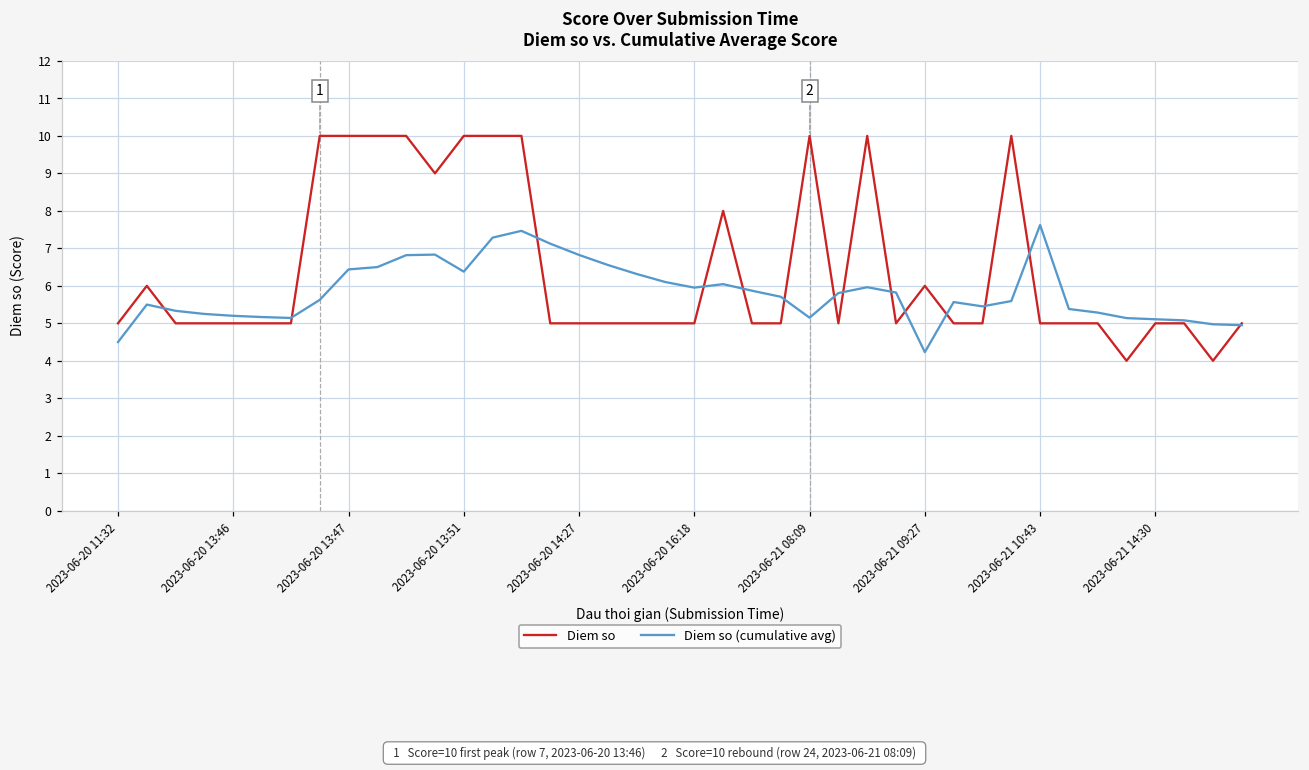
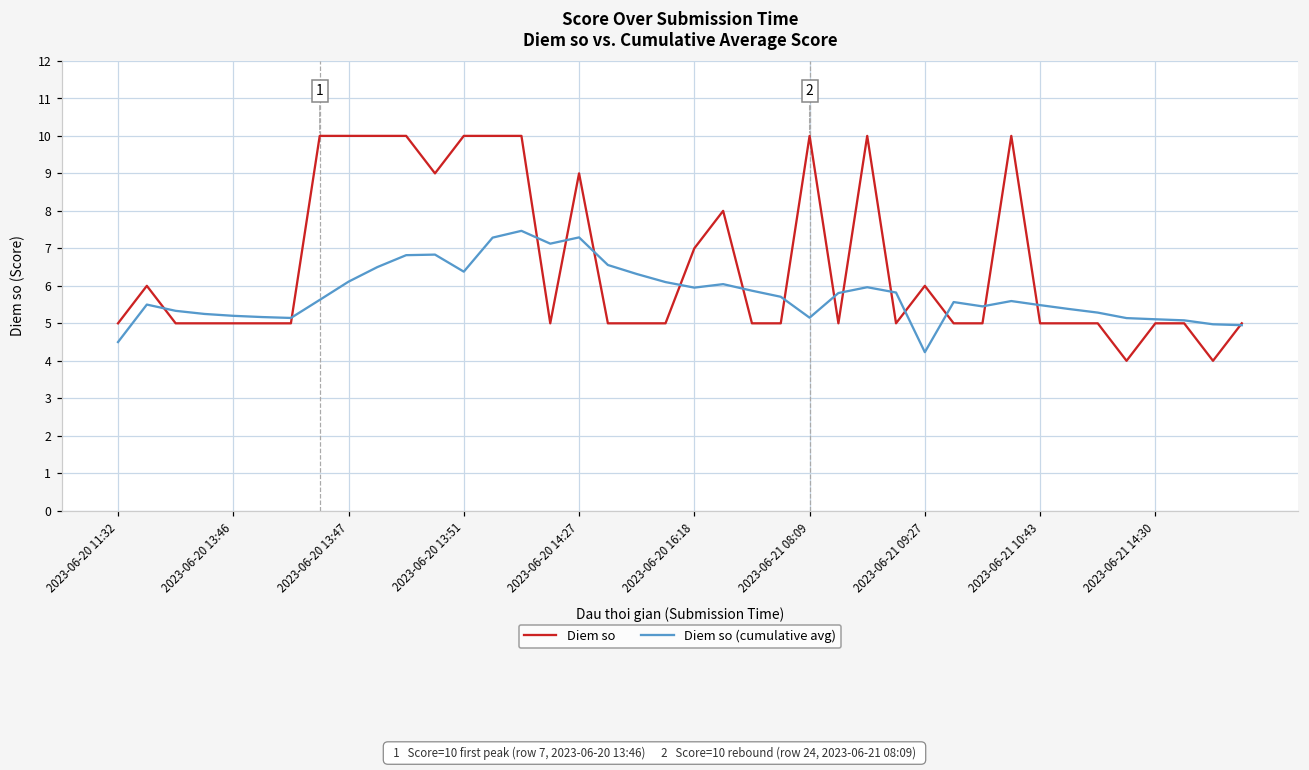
Diem so (cumulative avg), 2023-06-20 13:47: 6.4 -> 6.1
Diem so, 2023-06-20 14:27: 5 -> 9
Diem so (cumulative avg), 2023-06-20 14:27: 6.8 -> 7.3
Diem so, 2023-06-20 16:18: 5 -> 7
Diem so (cumulative avg), 2023-06-21 10:43: 7.6 -> 5.5
